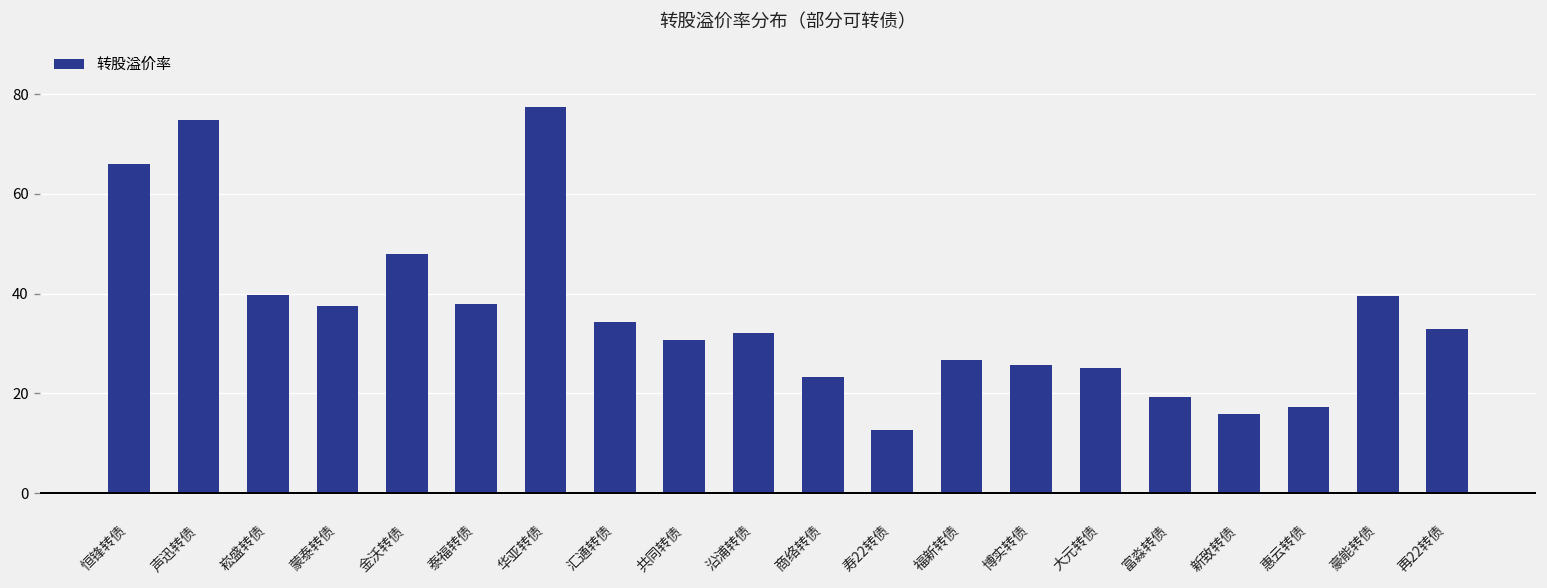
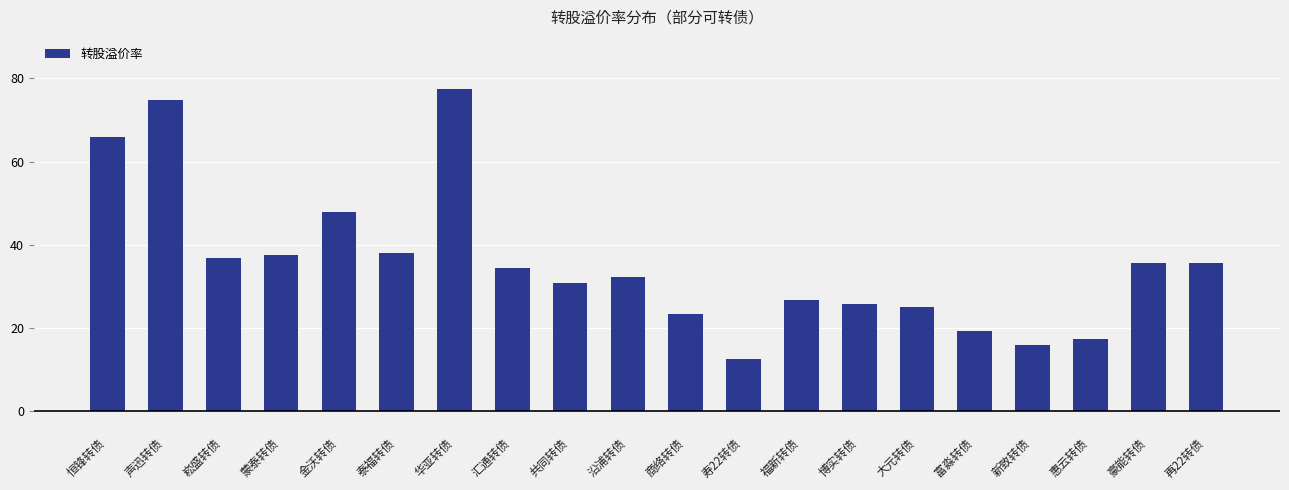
崧盛转债: 40 -> 37
豪能转债: 40 -> 36
再22转债: 33 -> 36
